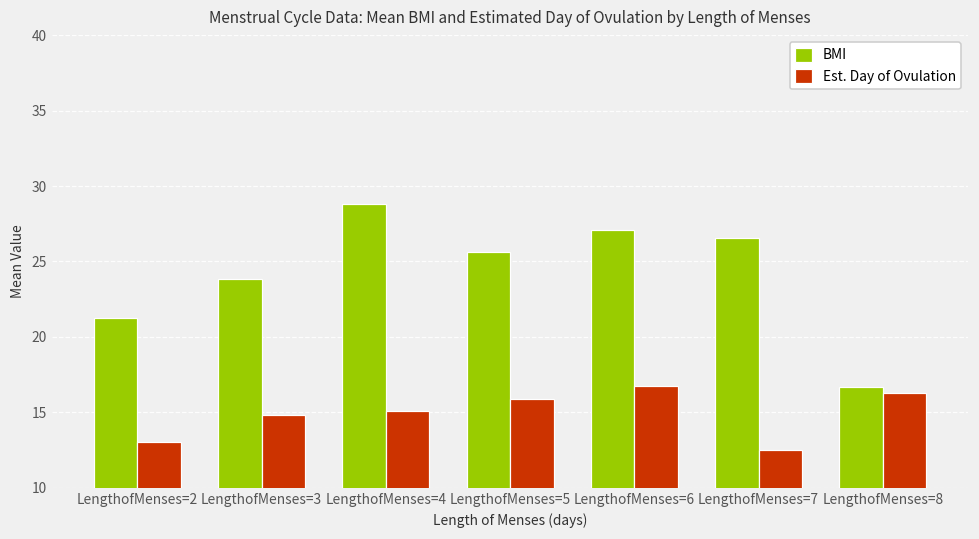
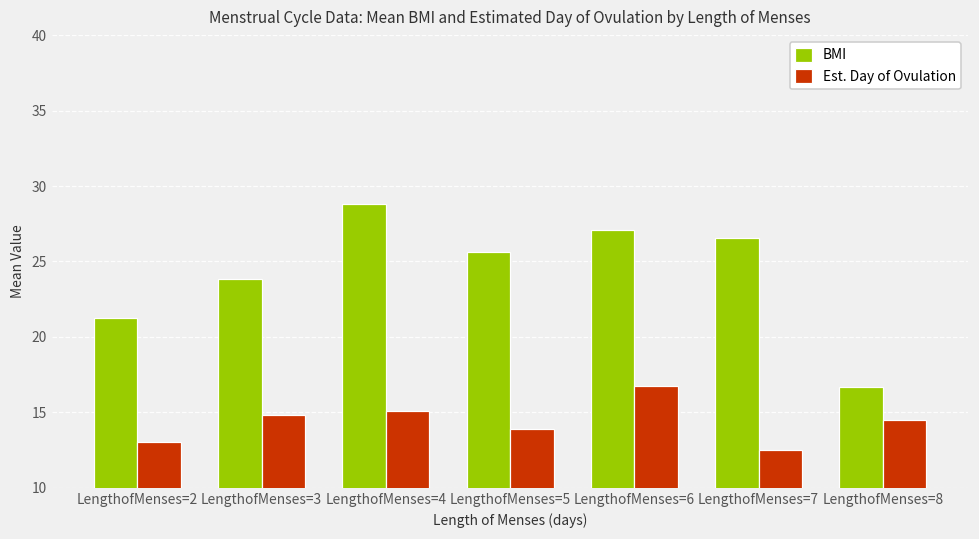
Est. Day of Ovulation, LengthofMenses=5: 15.9 -> 13.9
Est. Day of Ovulation, LengthofMenses=8: 16.3 -> 14.5
